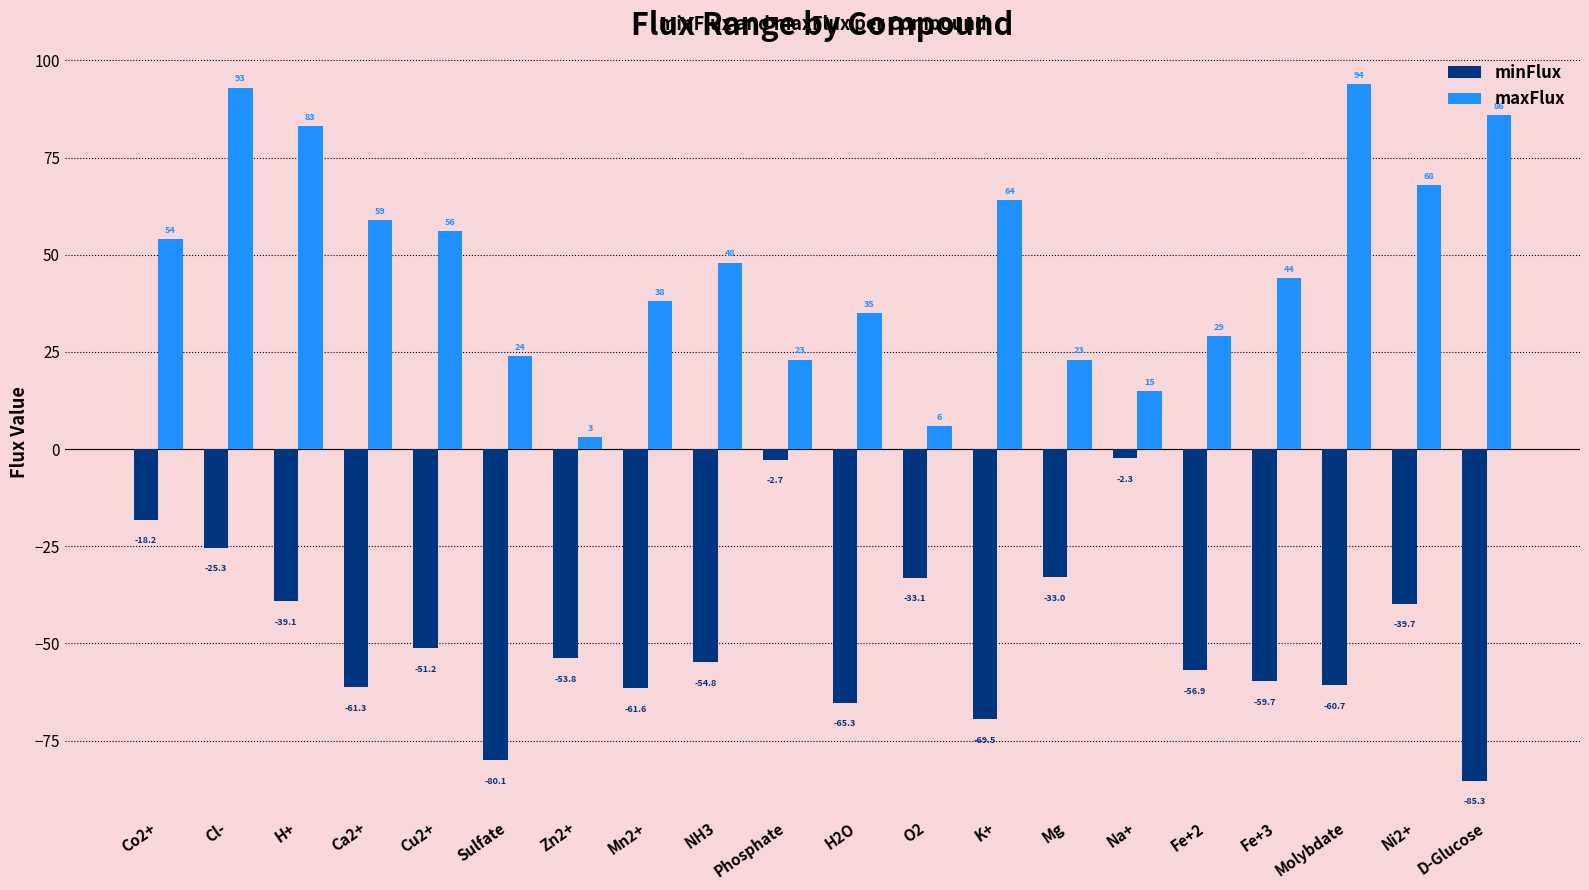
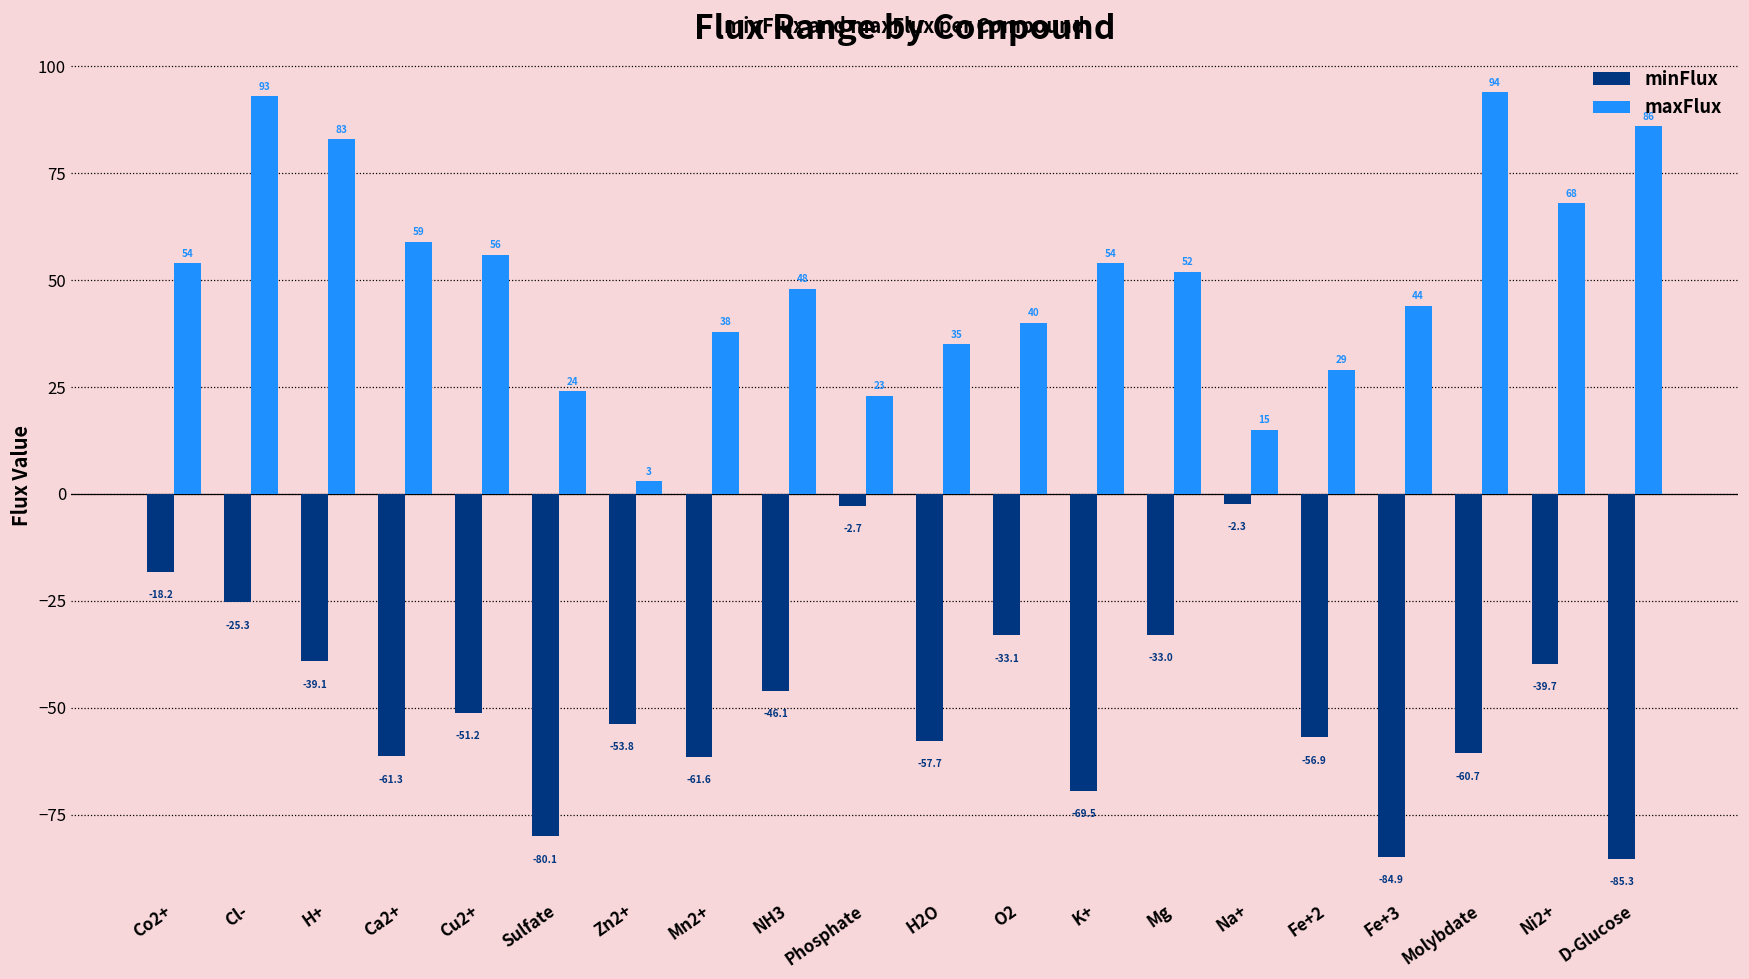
minFlux, NH3: -54.8 -> -46.1
minFlux, H2O: -65.3 -> -57.7
maxFlux, O2: 6 -> 40
maxFlux, K+: 64 -> 54
maxFlux, Mg: 23 -> 52
minFlux, Fe+3: -59.7 -> -84.9
